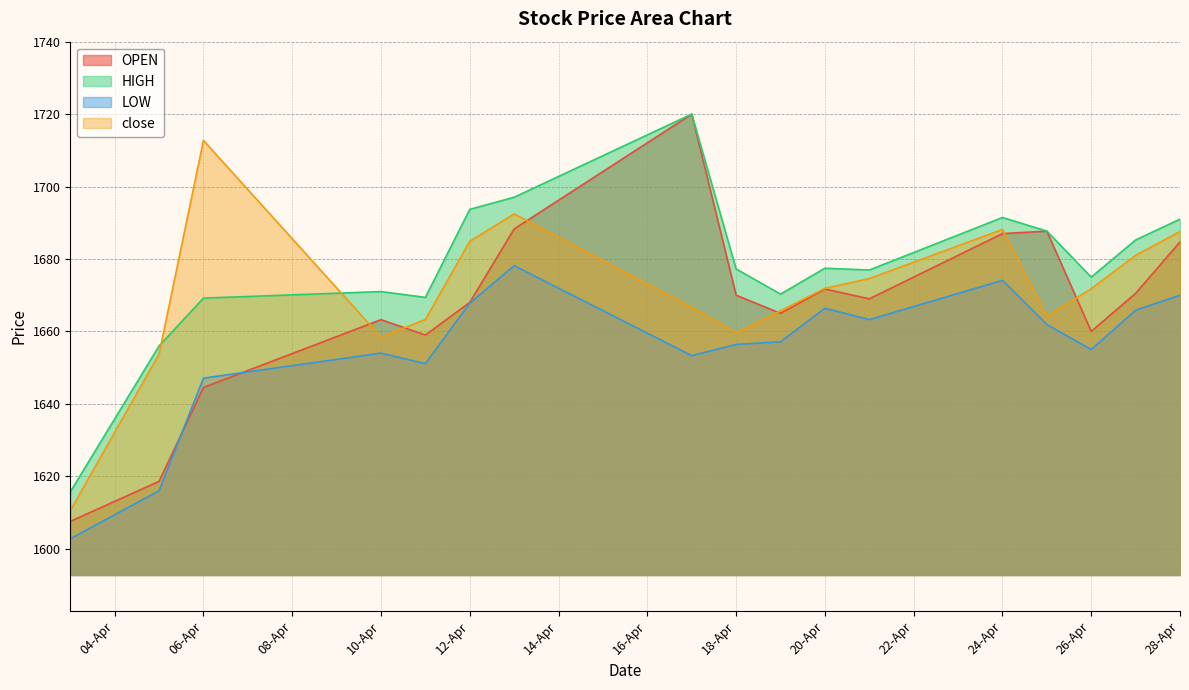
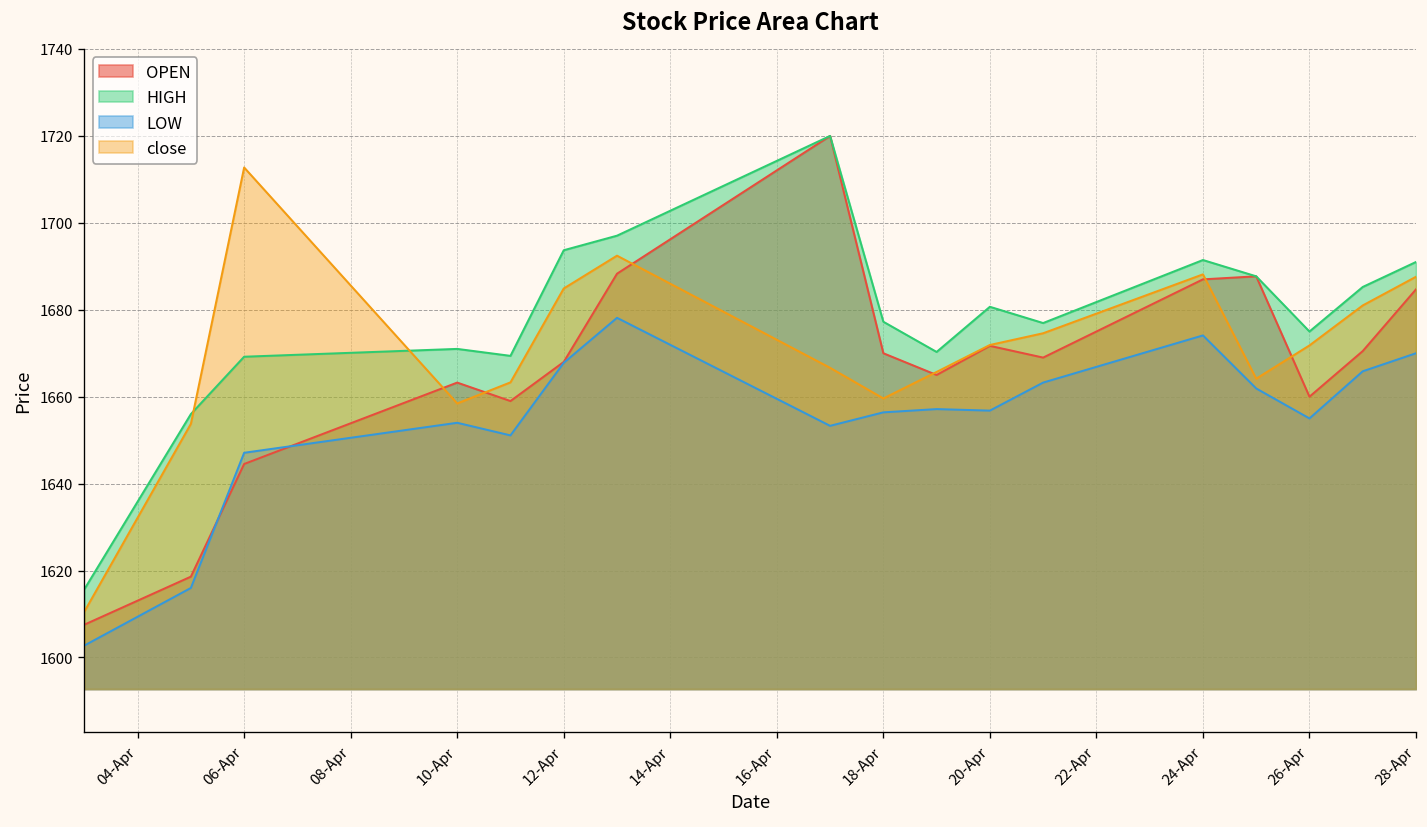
HIGH, 20-Apr: 1677 -> 1681
LOW, 20-Apr: 1666 -> 1657
